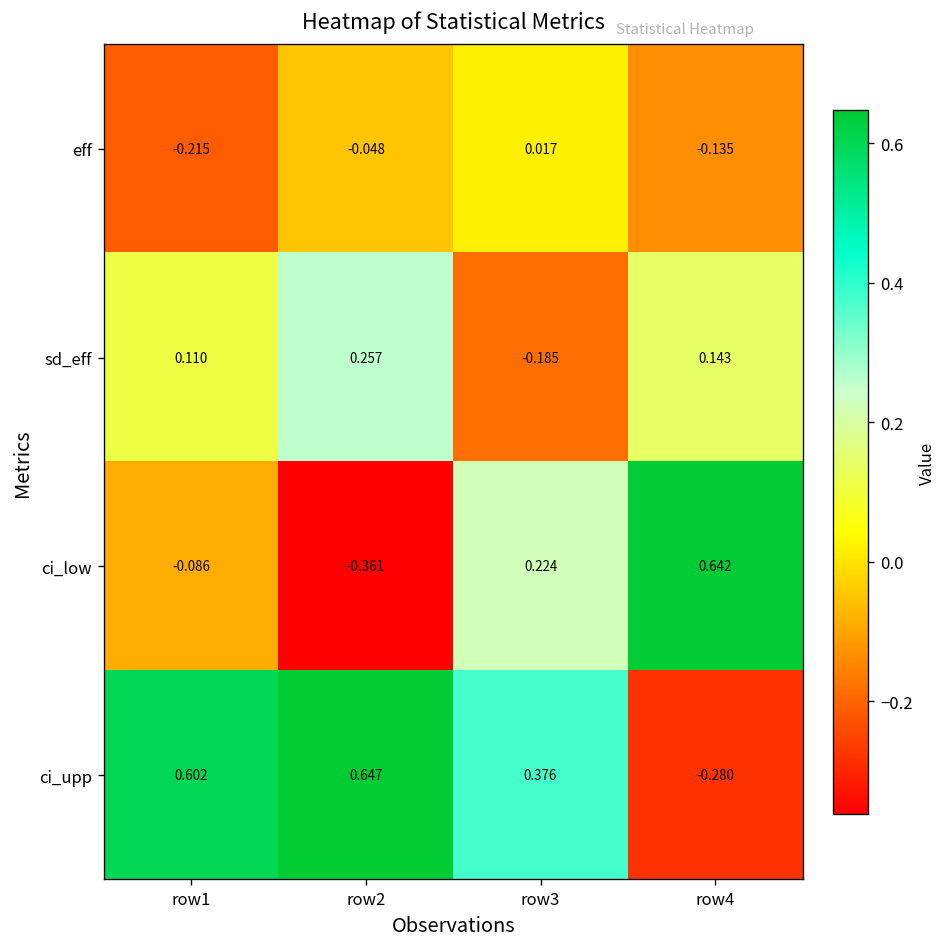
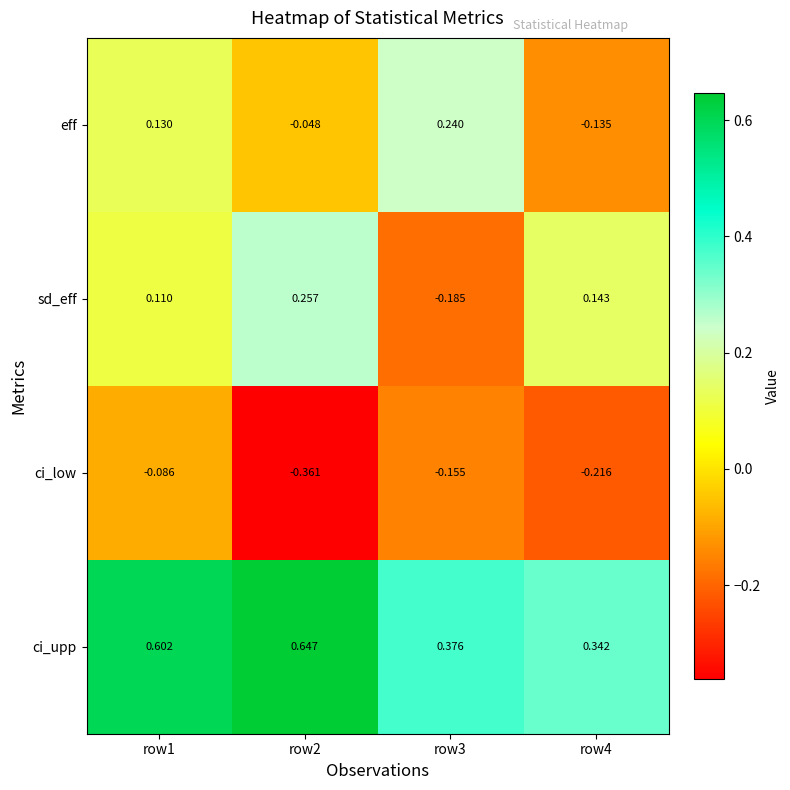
eff, row1: -0.215 -> 0.130
eff, row3: 0.017 -> 0.240
ci_low, row3: 0.224 -> -0.155
ci_low, row4: 0.642 -> -0.216
ci_upp, row4: -0.280 -> 0.342
